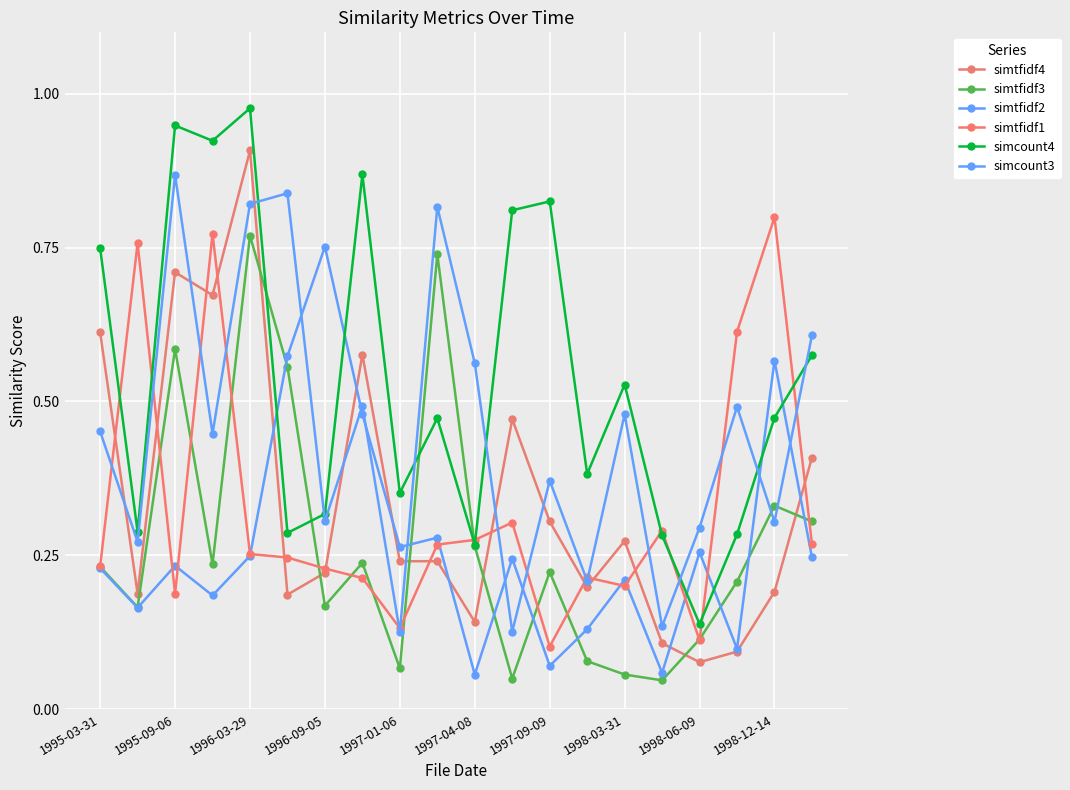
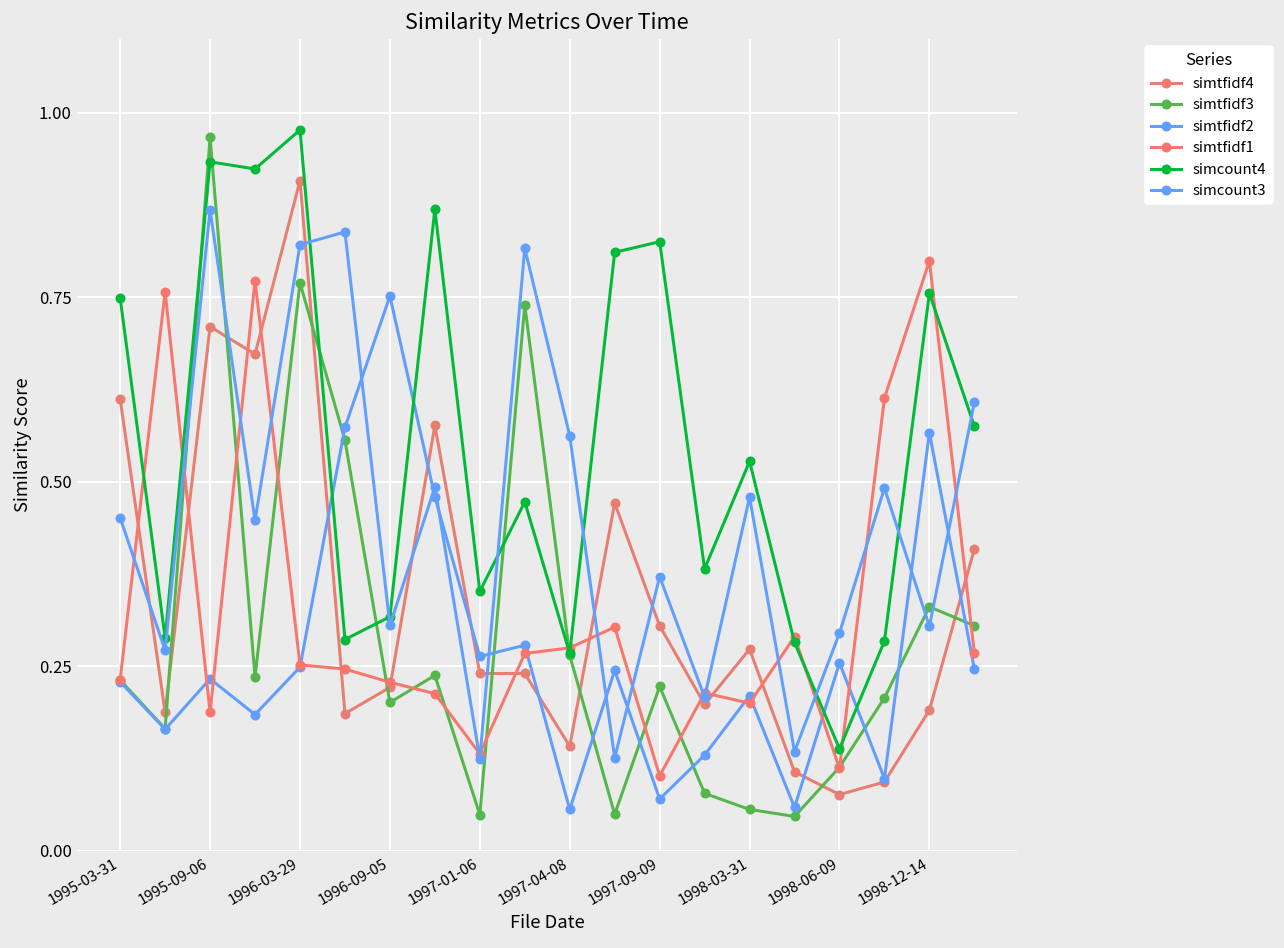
simtfidf3, 1995-09-06: 0.59 -> 0.97
simcount4, 1995-09-06: 0.95 -> 0.93
simtfidf3, 1996-09-05: 0.17 -> 0.20
simtfidf3, 1997-01-06: 0.07 -> 0.05
simcount4, 1998-12-14: 0.47 -> 0.76
